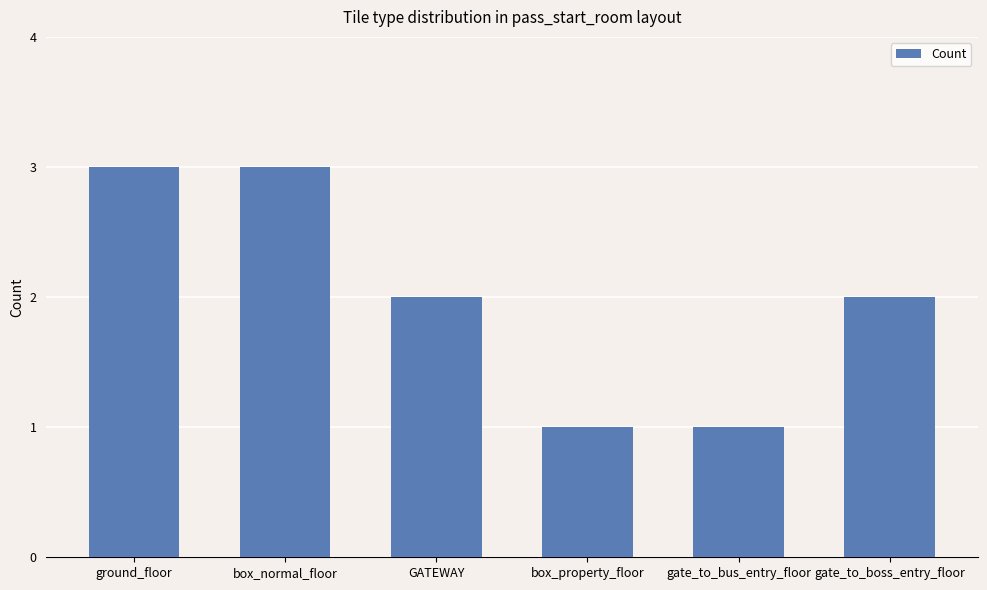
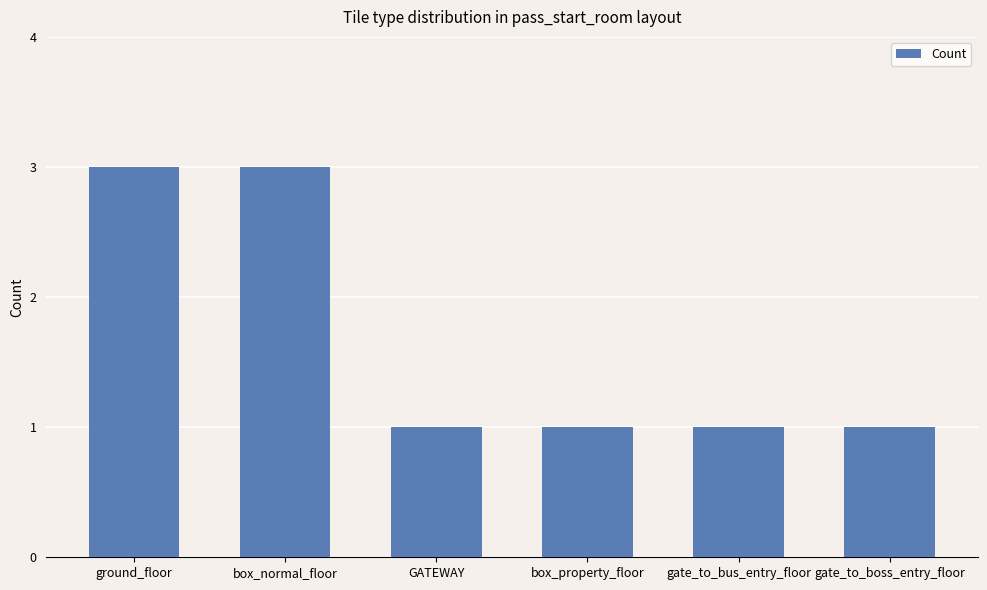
GATEWAY: 2 -> 1
gate_to_boss_entry_floor: 2 -> 1
